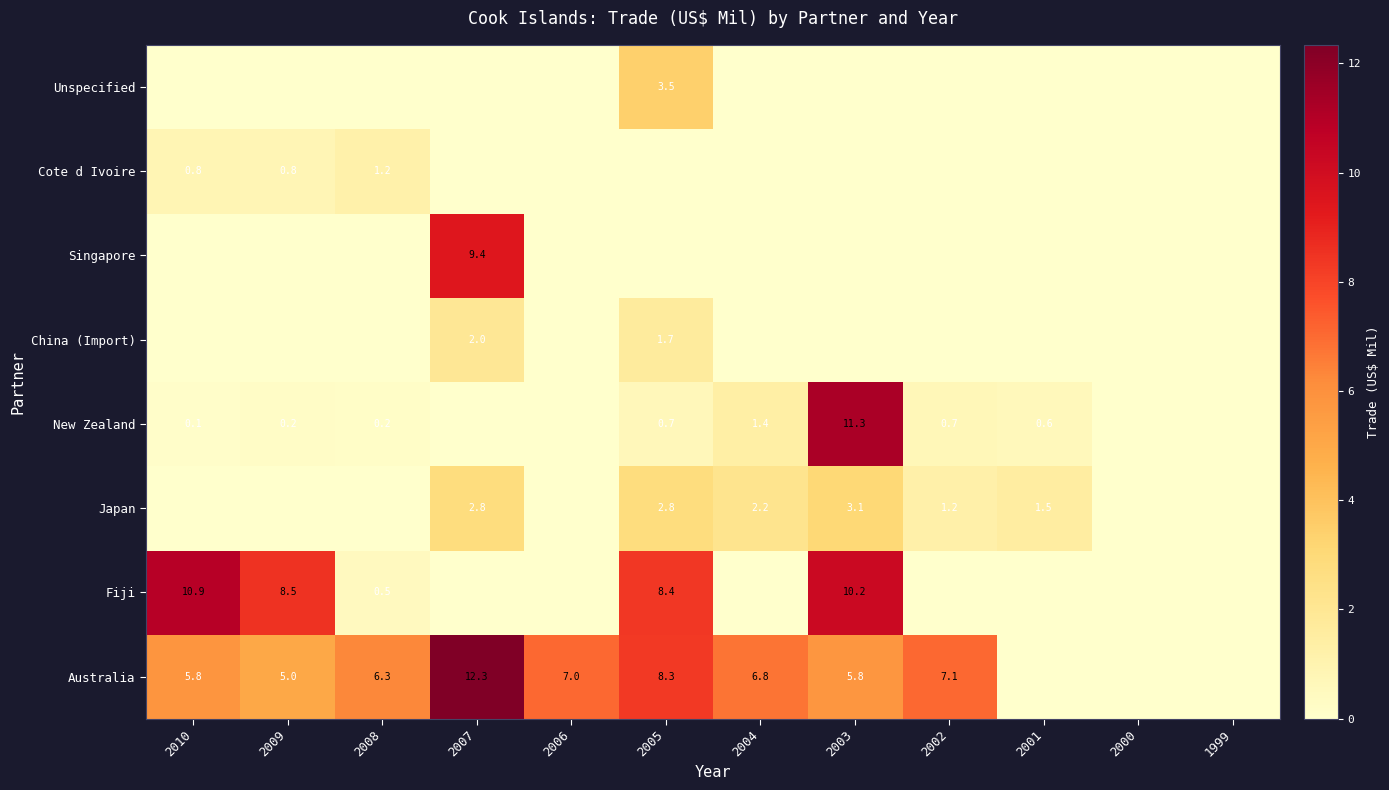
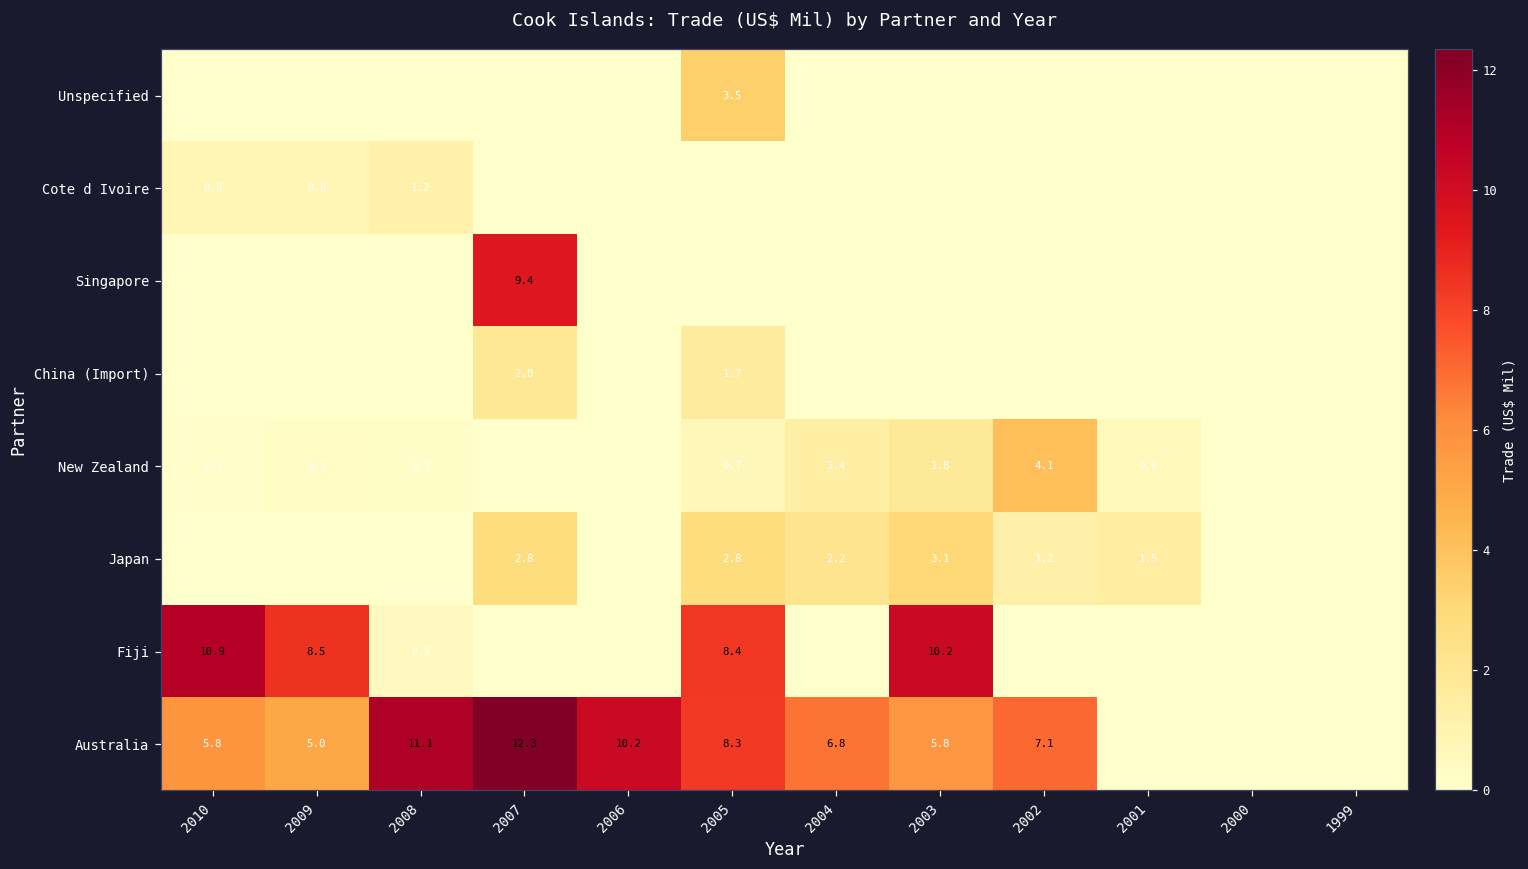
New Zealand, 2003: 11.3 -> 1.8
New Zealand, 2002: 0.7 -> 4.1
Australia, 2008: 6.3 -> 11.1
Australia, 2006: 7.0 -> 10.2
